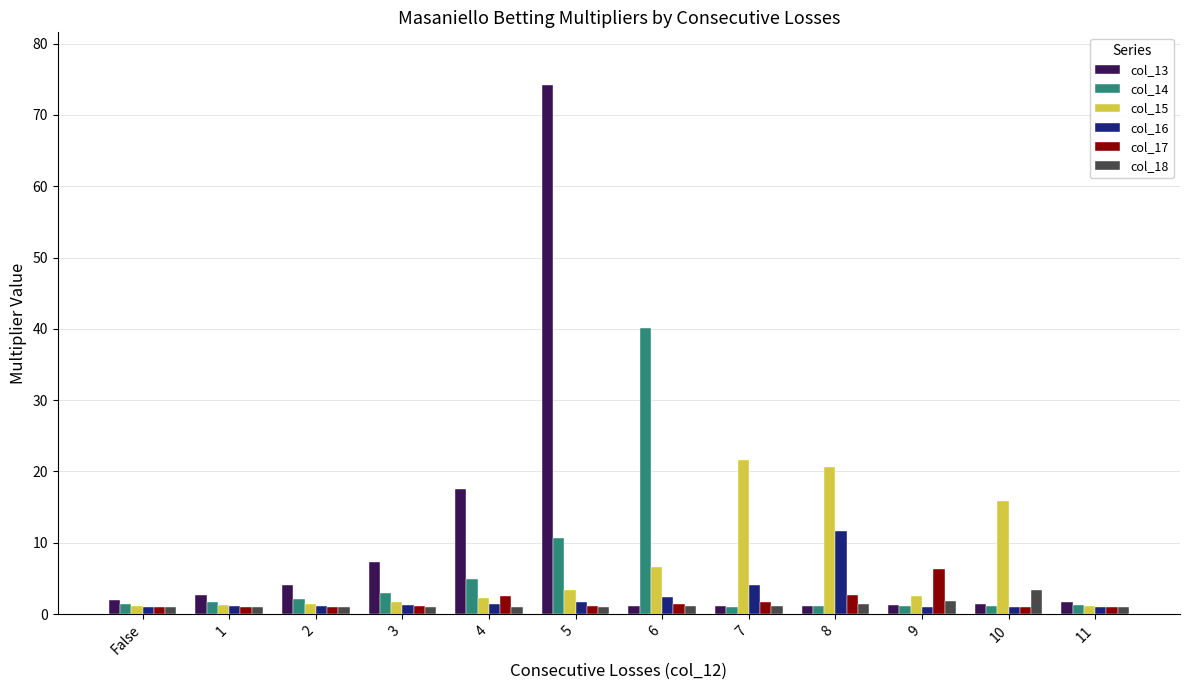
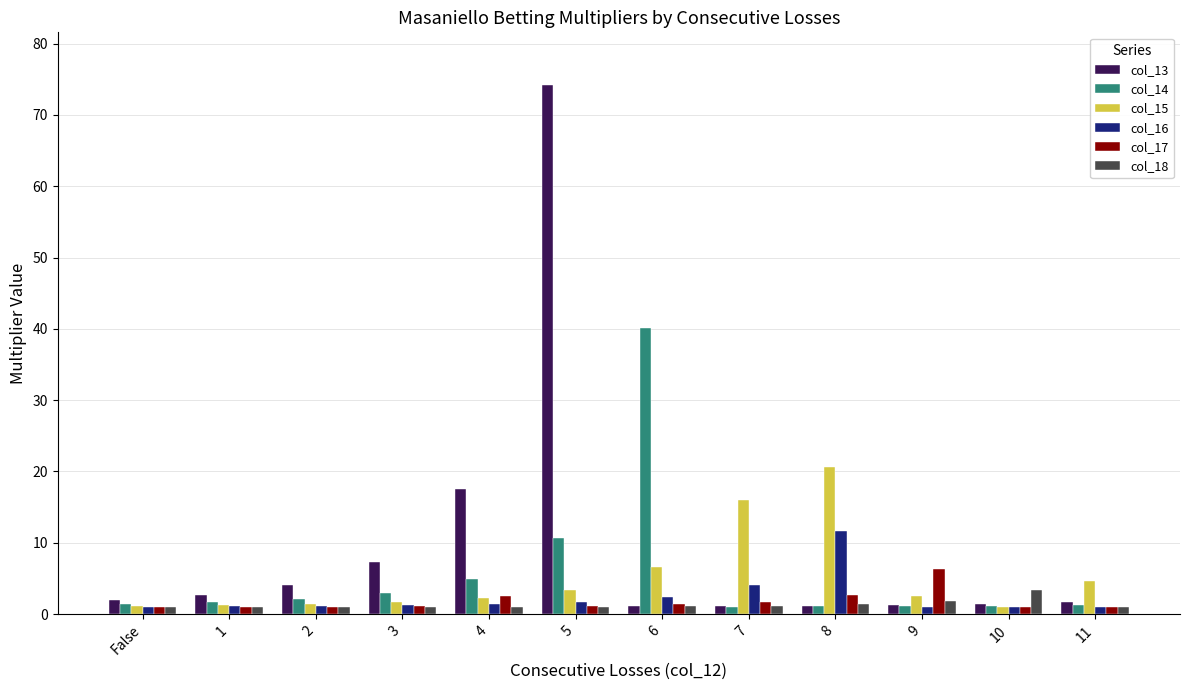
col_15, 7: 22 -> 16
col_15, 10: 16 -> 1
col_15, 11: 1 -> 5
